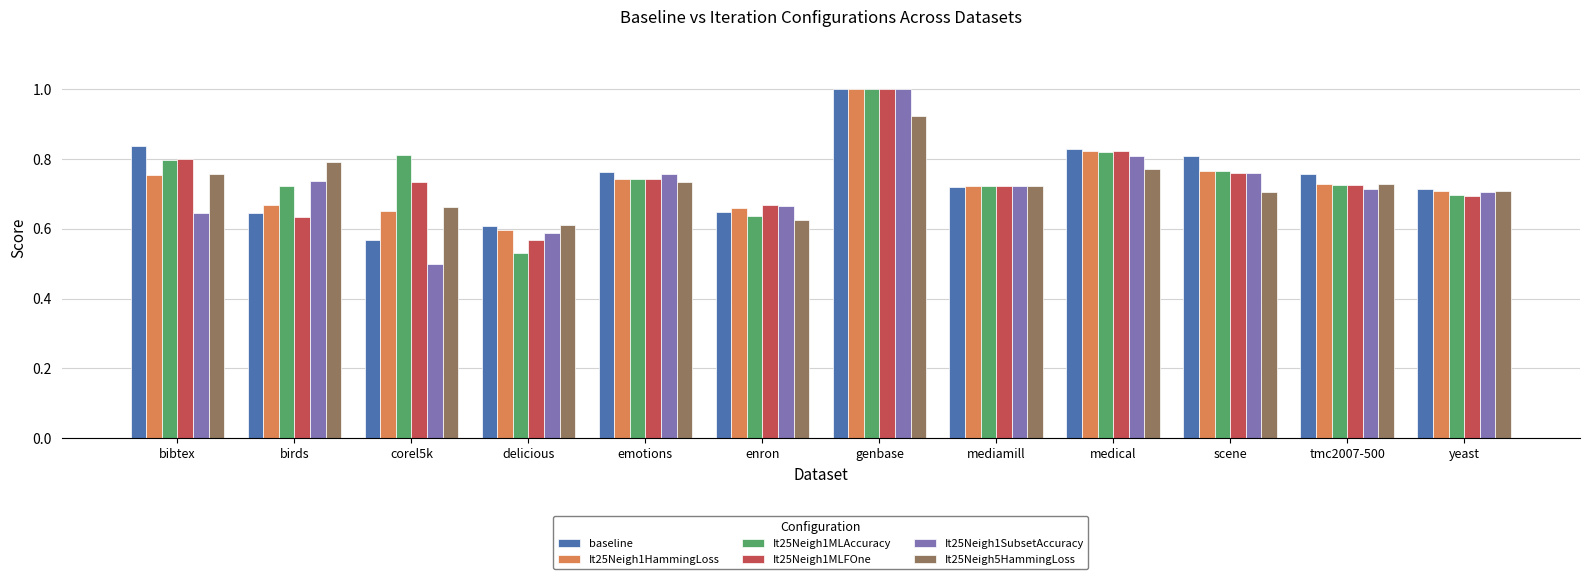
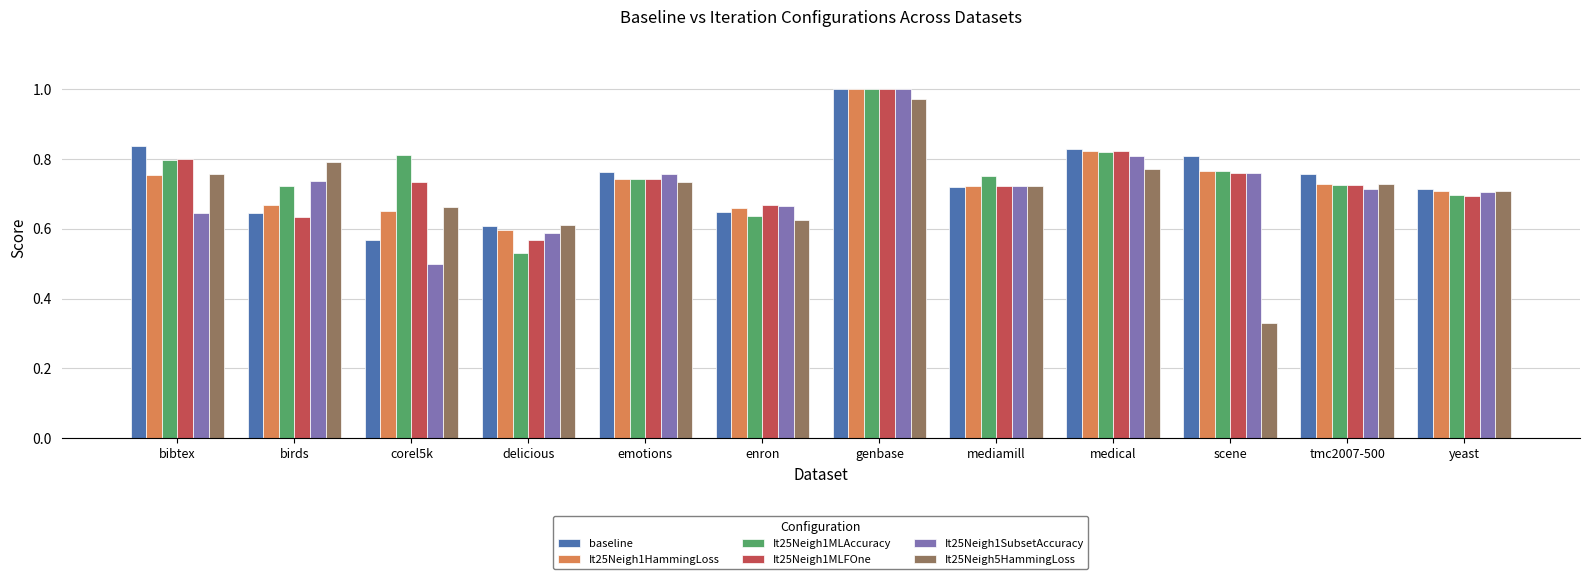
It25Neigh5HammingLoss, genbase: 0.92 -> 0.97
It25Neigh1MLAccuracy, mediamill: 0.72 -> 0.75
It25Neigh5HammingLoss, scene: 0.71 -> 0.33
